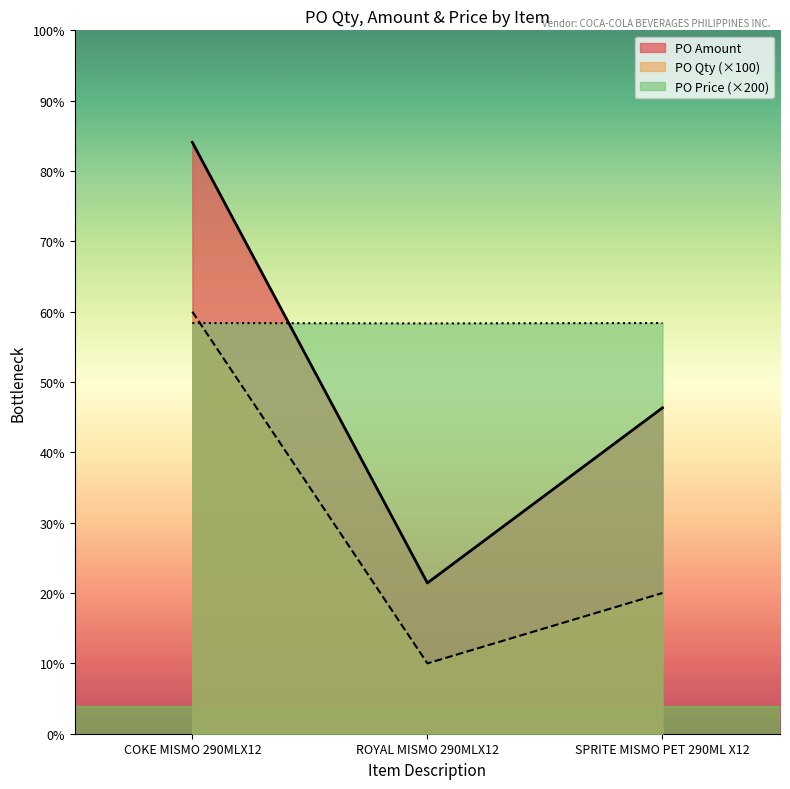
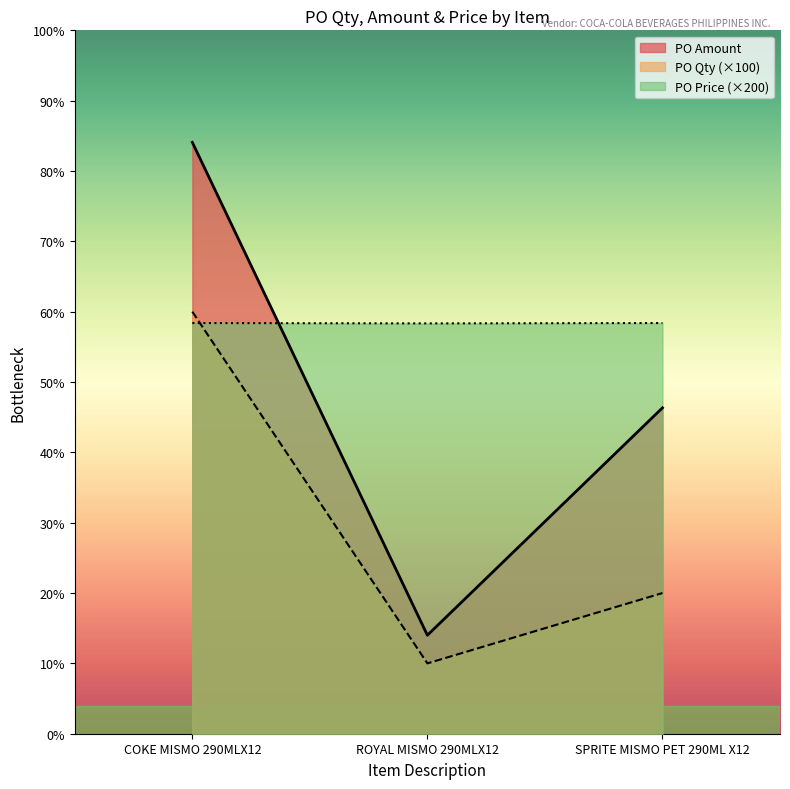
PO Amount, ROYAL MISMO 290MLX12: 21% -> 14%
